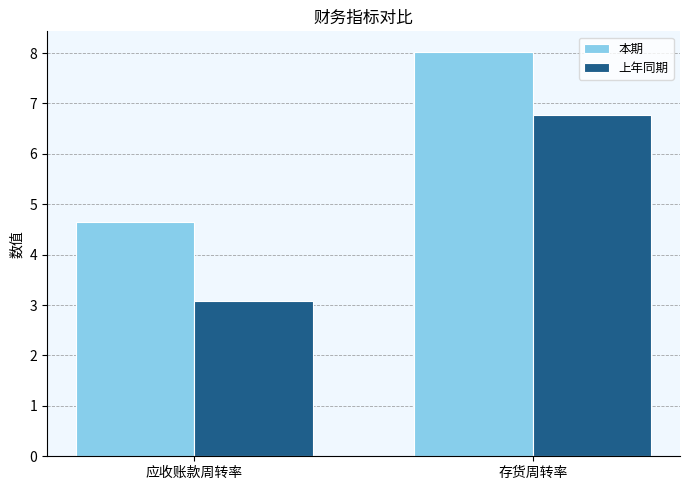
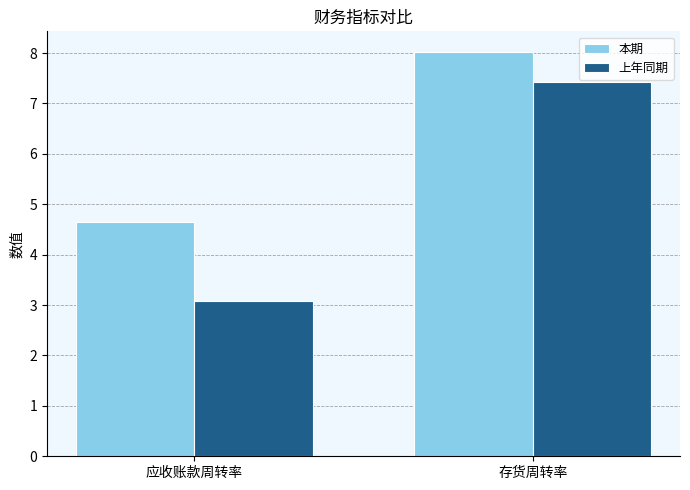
上年同期, 存货周转率: 6.8 -> 7.4
